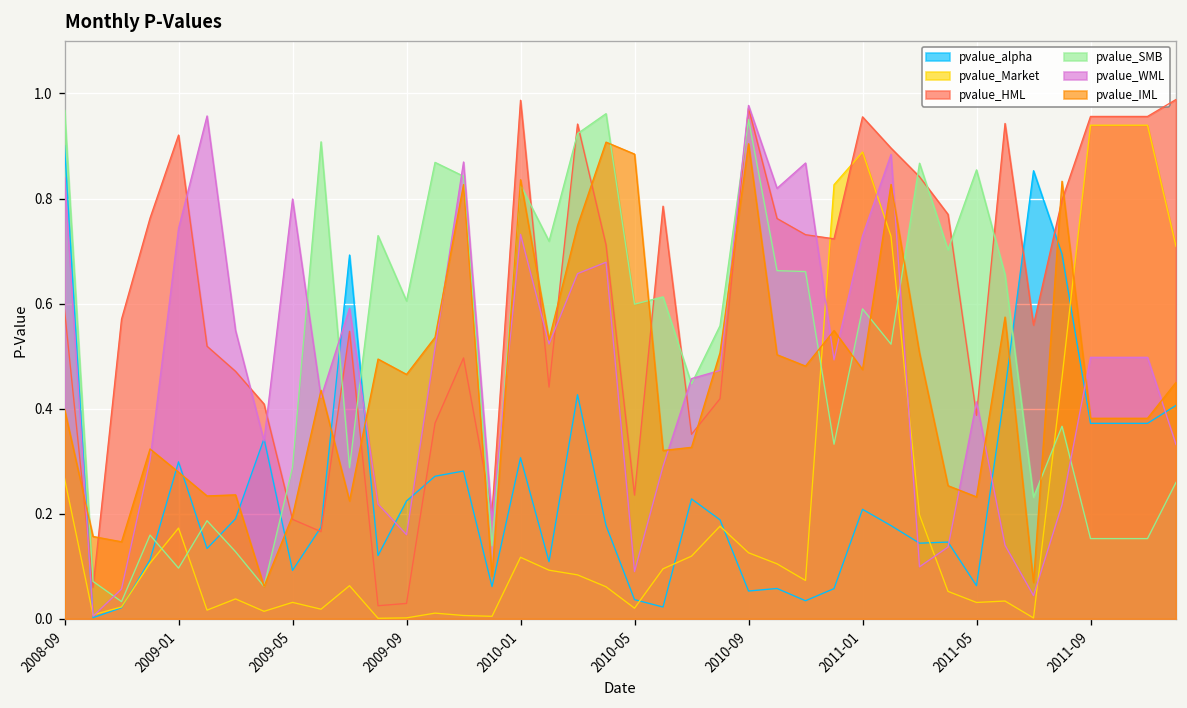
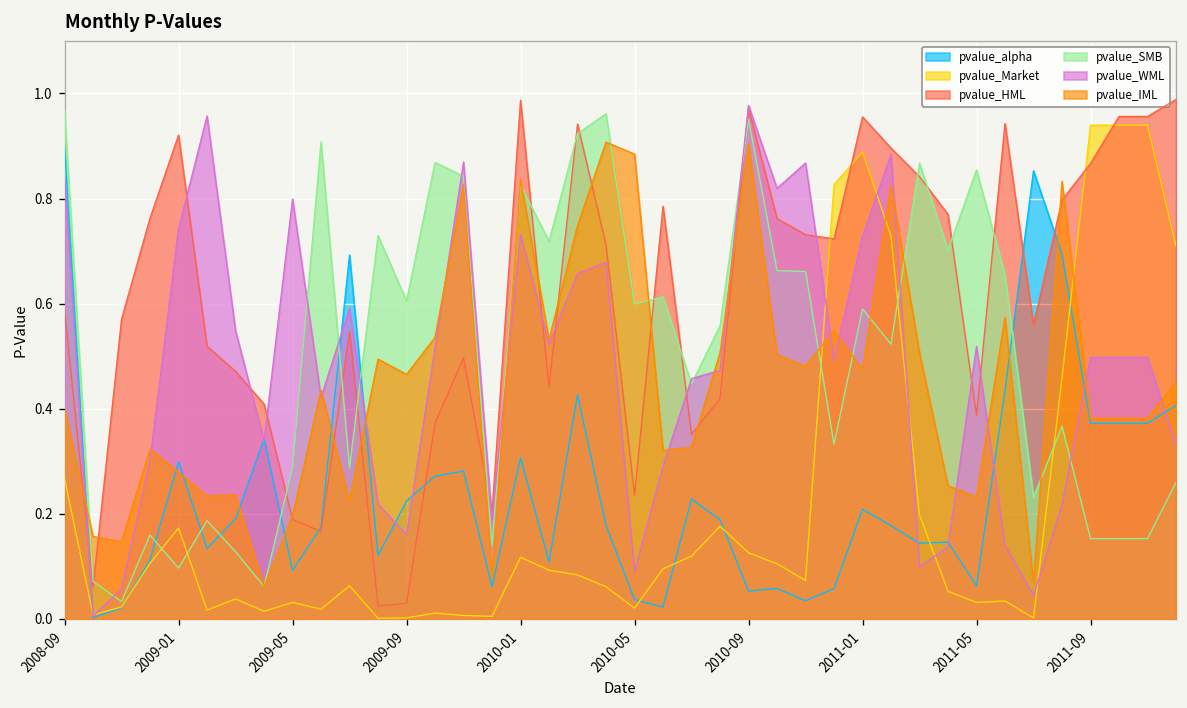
pvalue_WML, 2011-05: 0.41 -> 0.52
pvalue_HML, 2011-09: 0.96 -> 0.87
